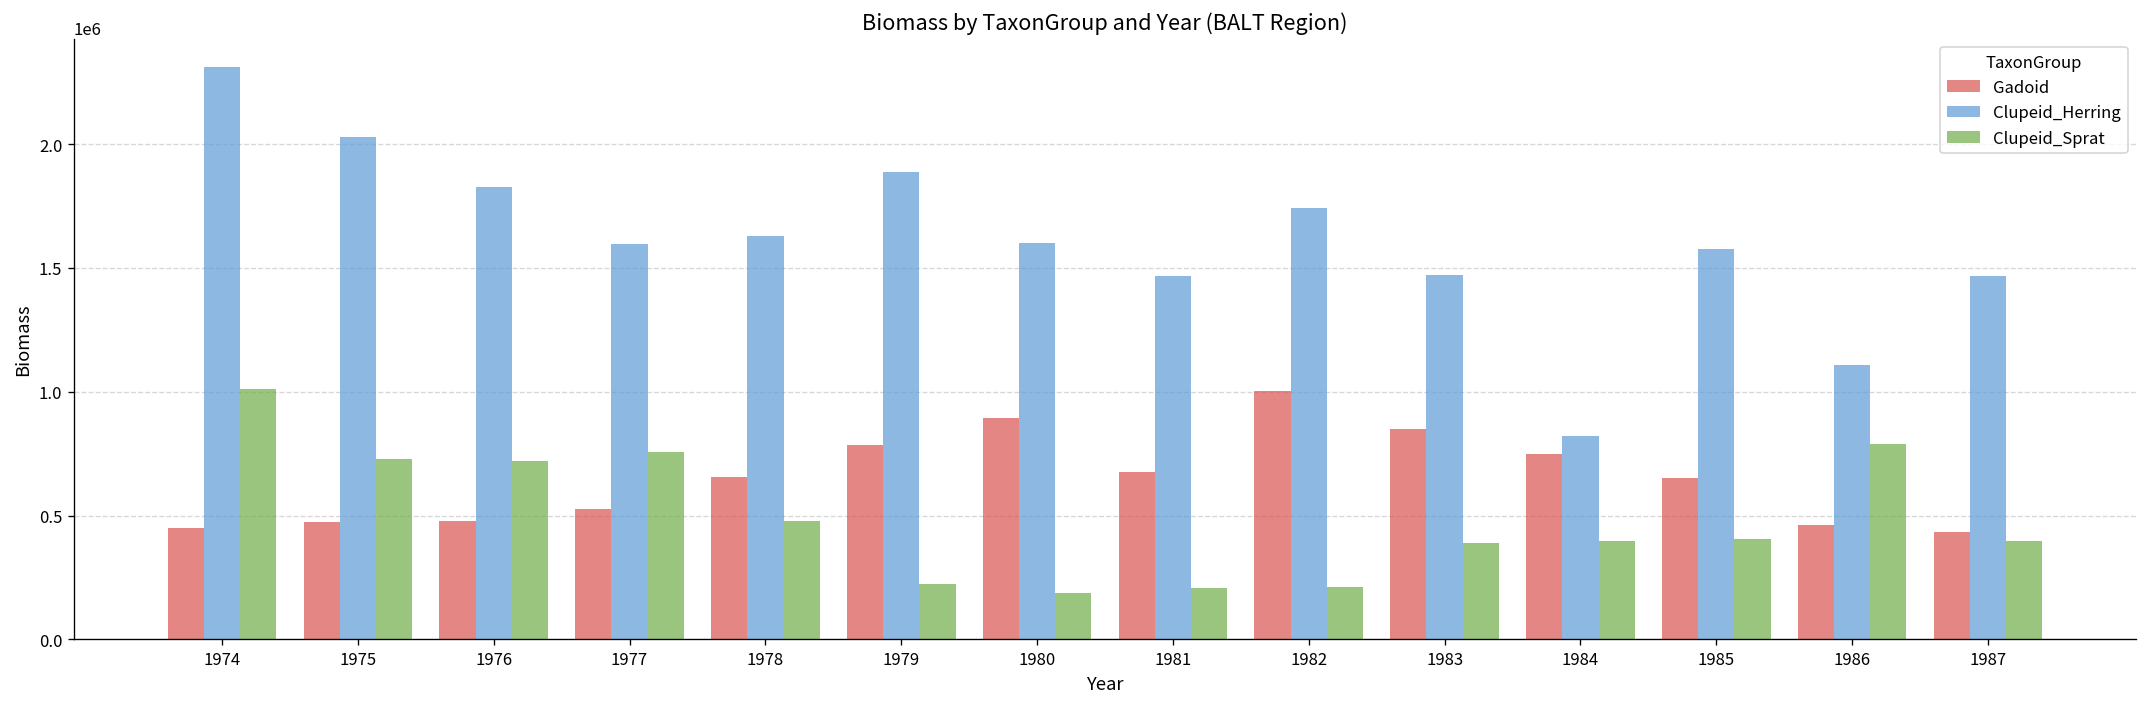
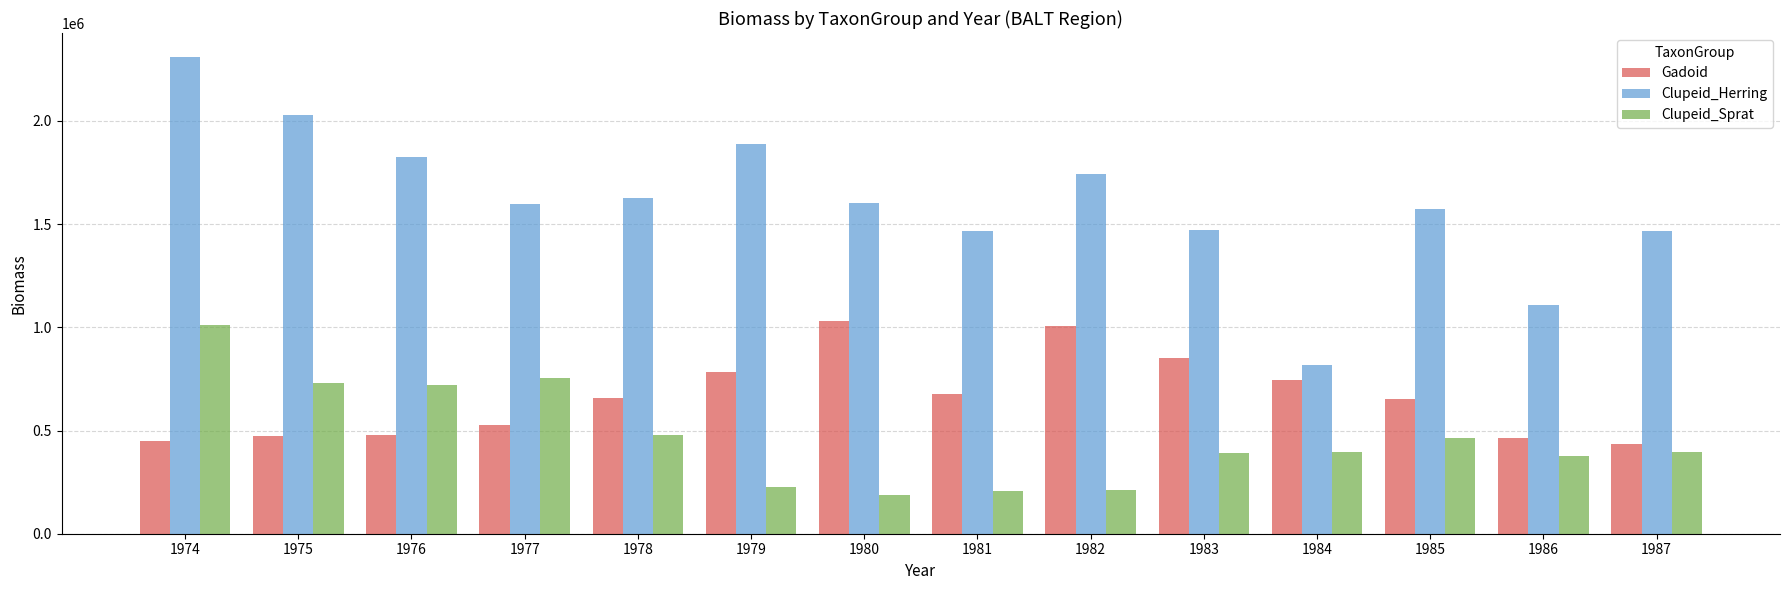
Gadoid, 1980: 890000 -> 1030000
Clupeid_Sprat, 1985: 410000 -> 460000
Clupeid_Sprat, 1986: 790000 -> 370000
